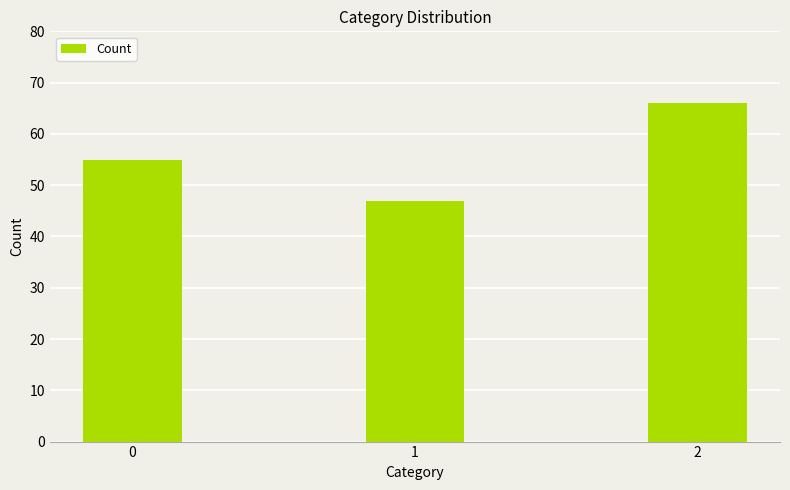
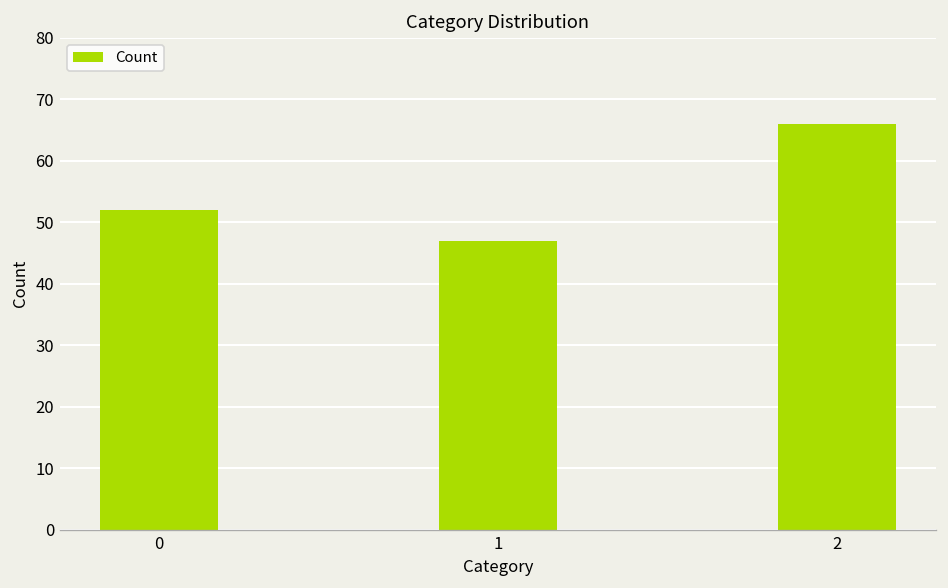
0: 55 -> 52
